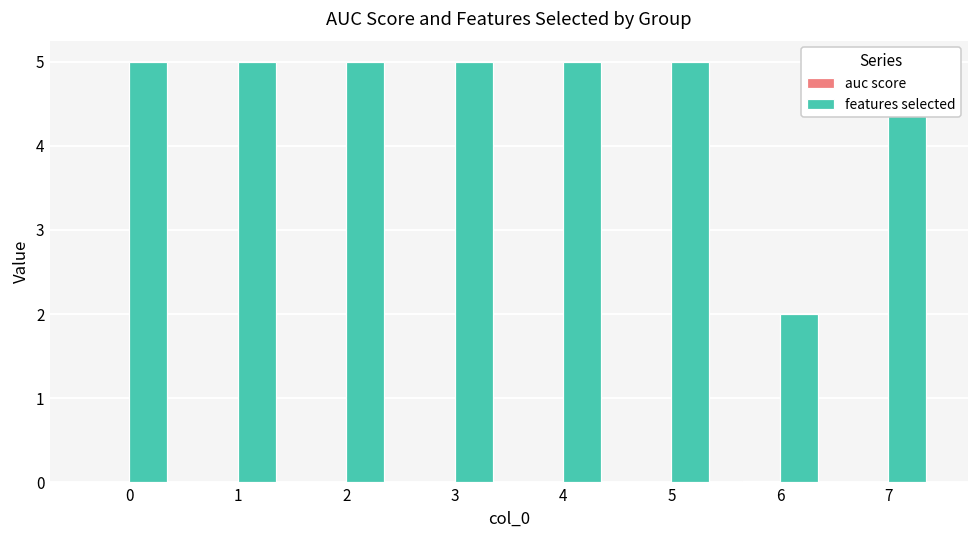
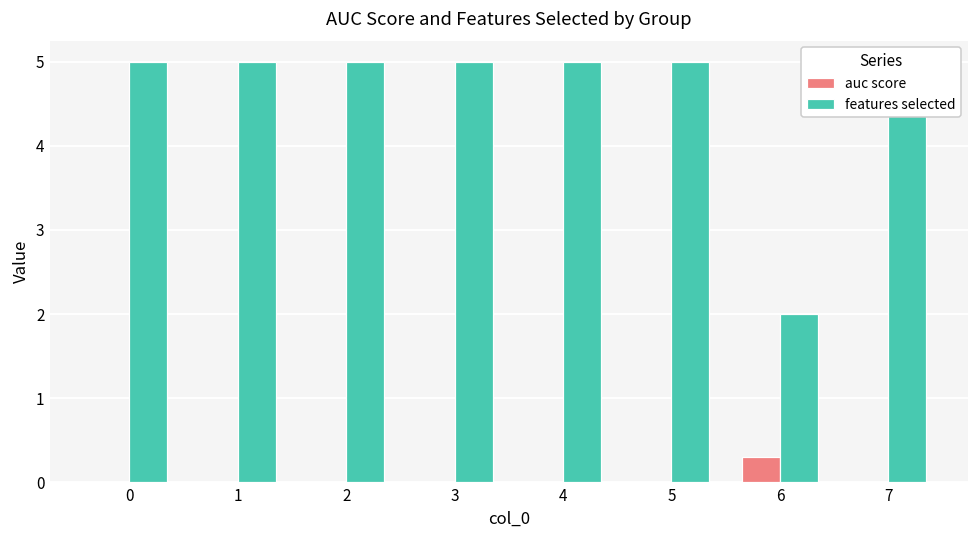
auc score, 6: 0.0 -> 0.3
